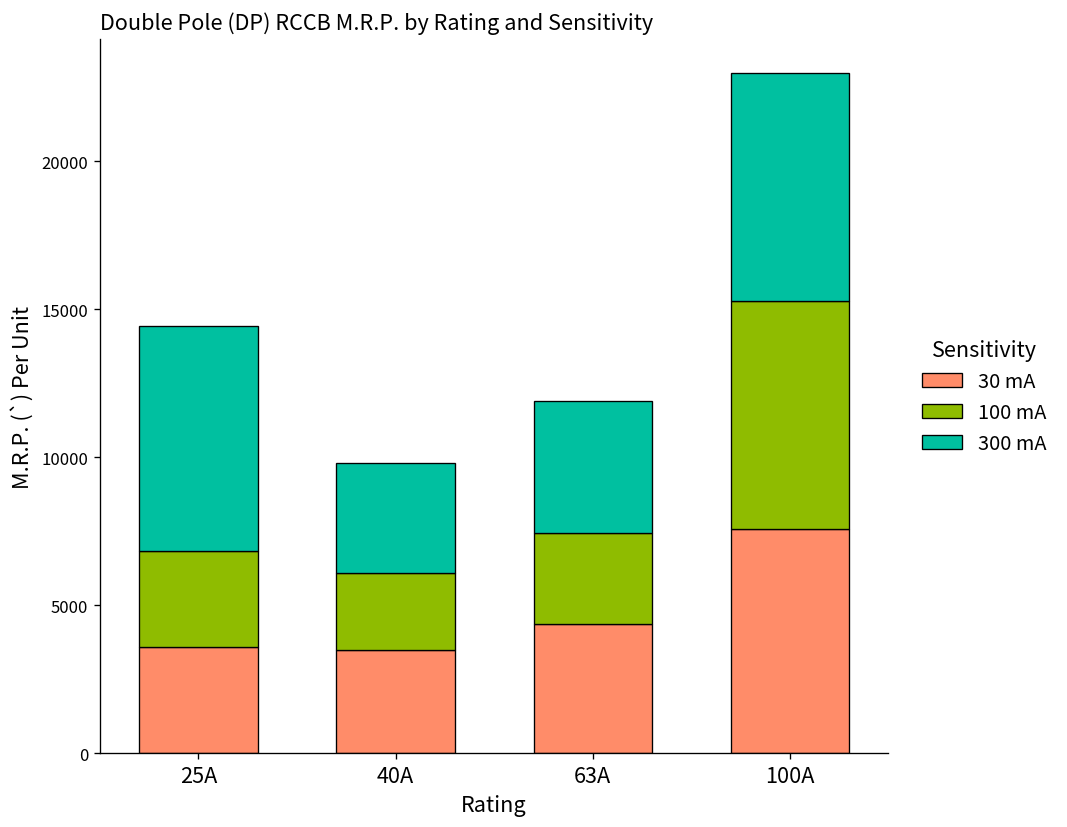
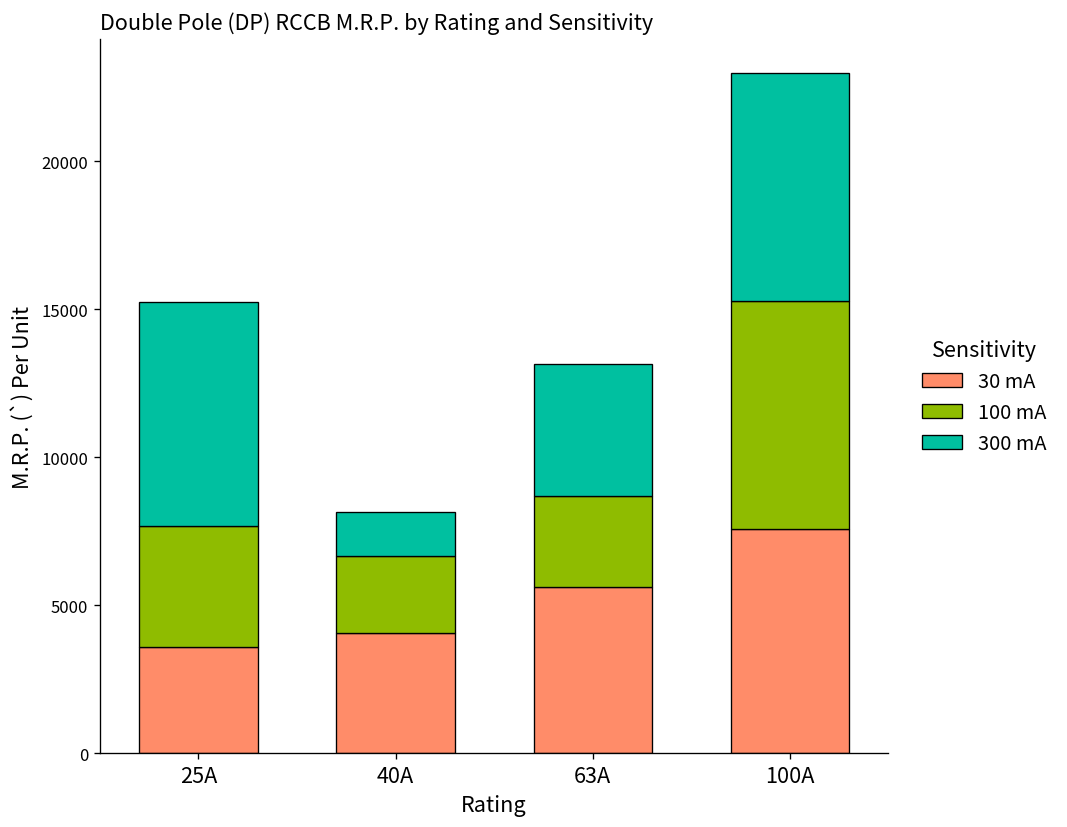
100 mA, 25A: 3200 -> 4100
30 mA, 40A: 3500 -> 4100
300 mA, 40A: 3700 -> 1500
30 mA, 63A: 4400 -> 5600
